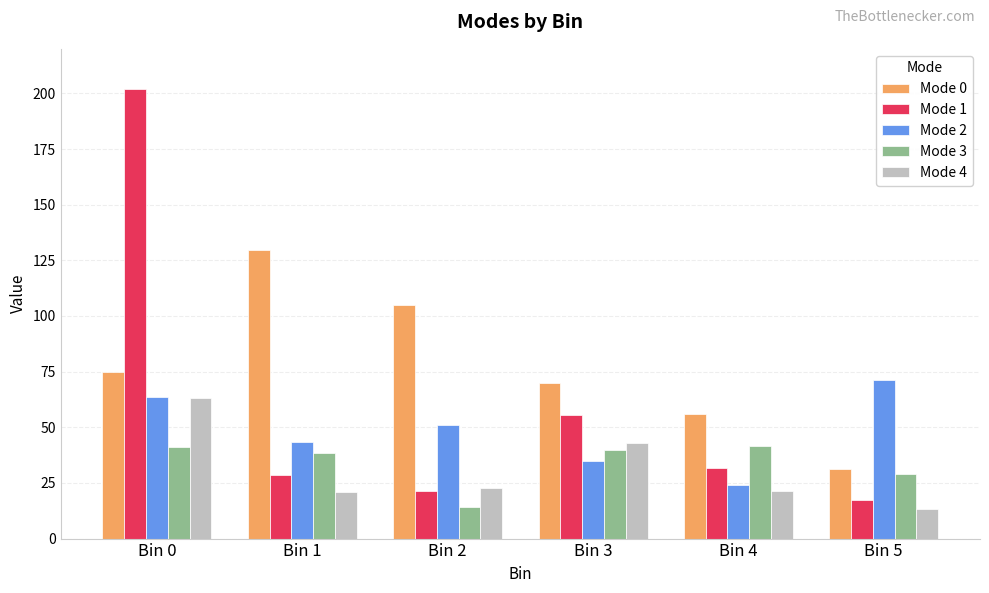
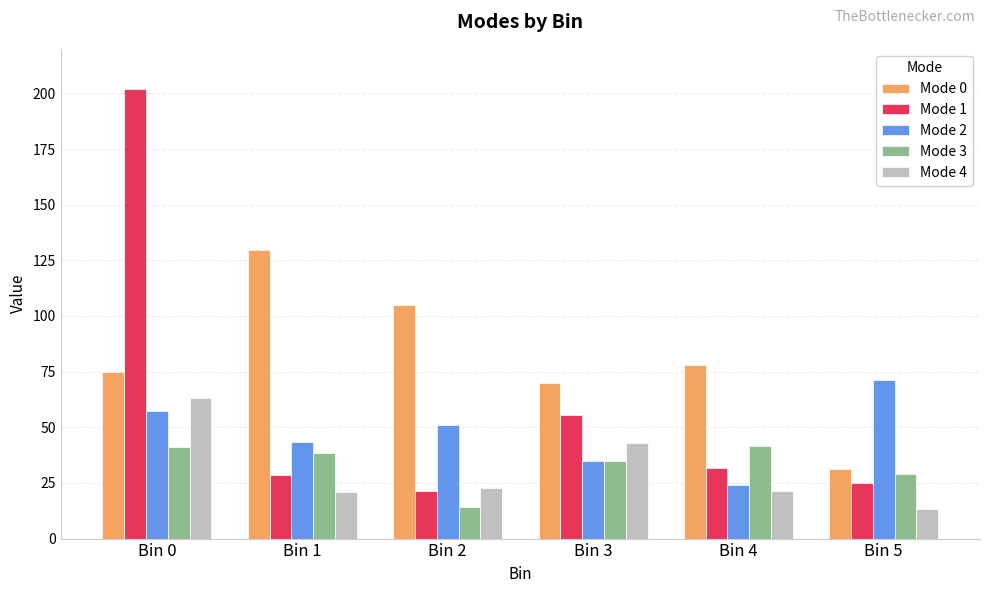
Mode 2, Bin 0: 63 -> 57
Mode 3, Bin 3: 40 -> 35
Mode 0, Bin 4: 56 -> 78
Mode 1, Bin 5: 17 -> 25
